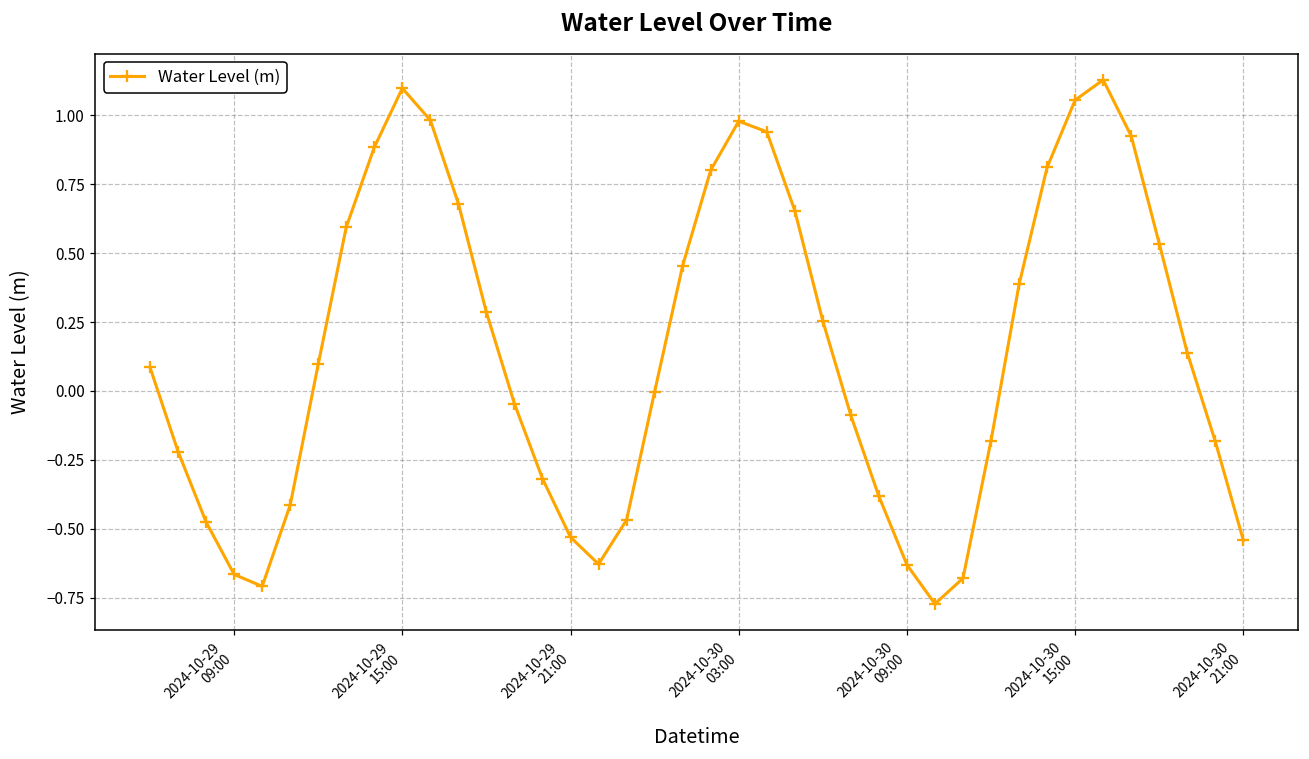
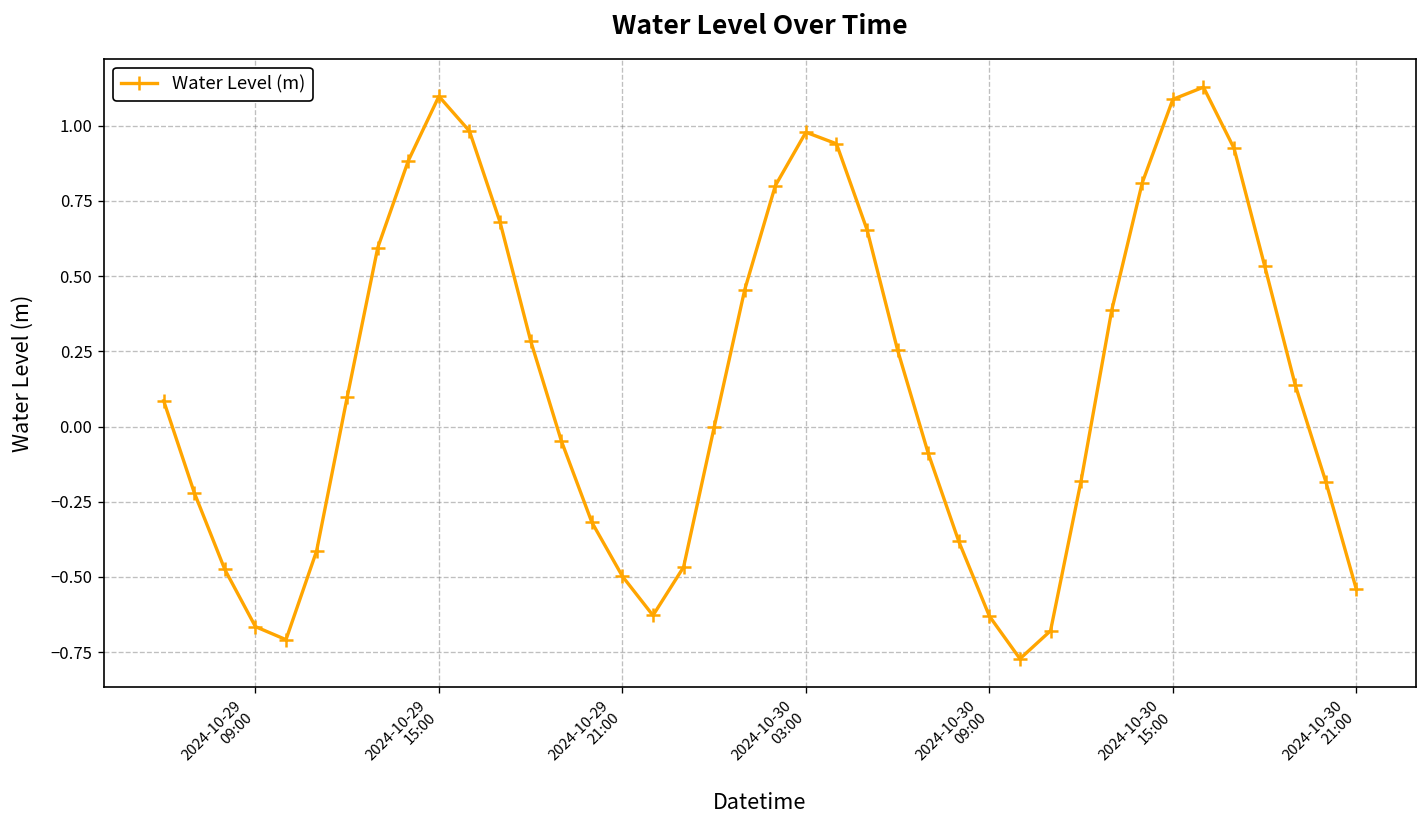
2024-10-29 21:00: -0.53 -> -0.50
2024-10-30 15:00: 1.06 -> 1.09
